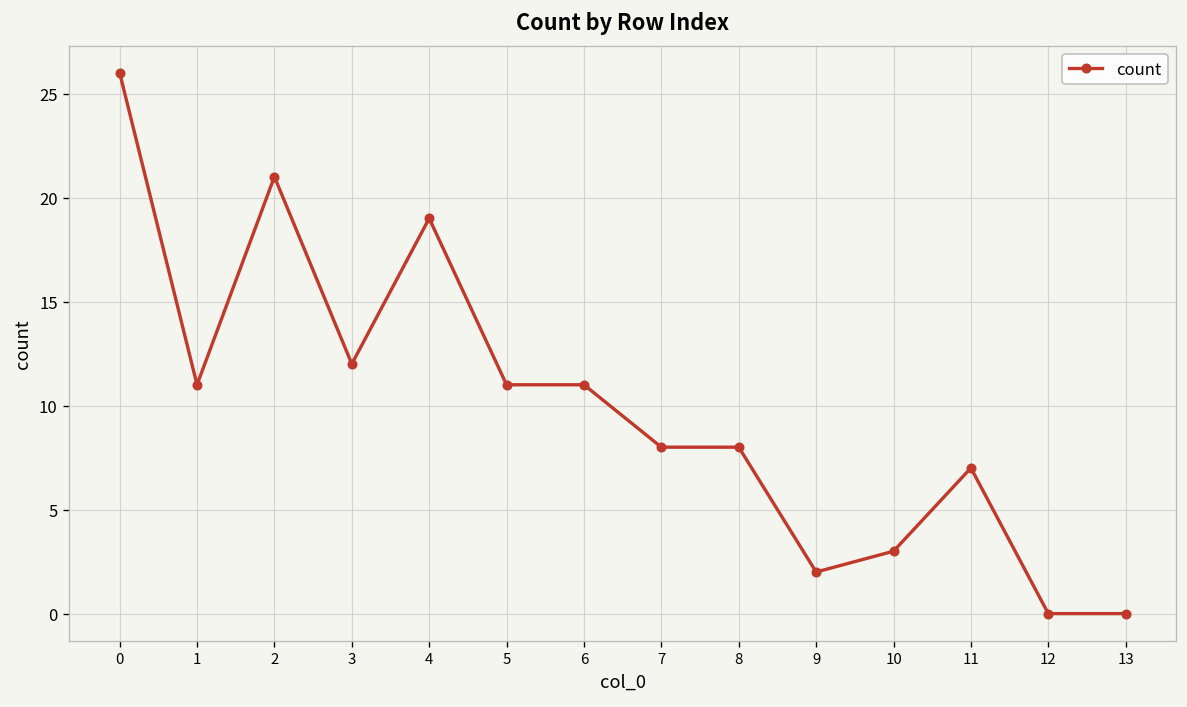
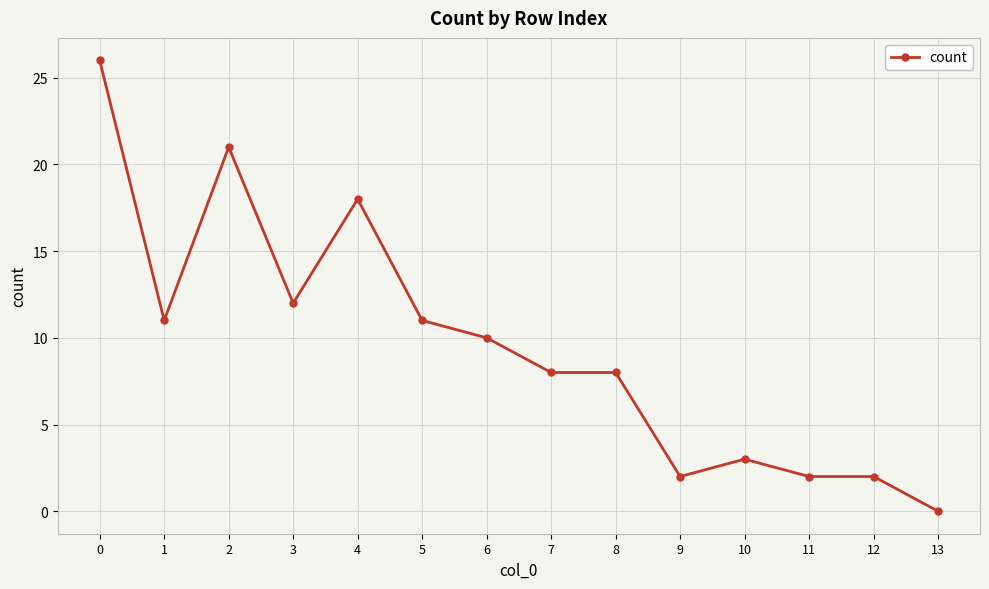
4: 19 -> 18
6: 11 -> 10
11: 7 -> 2
12: 0 -> 2
